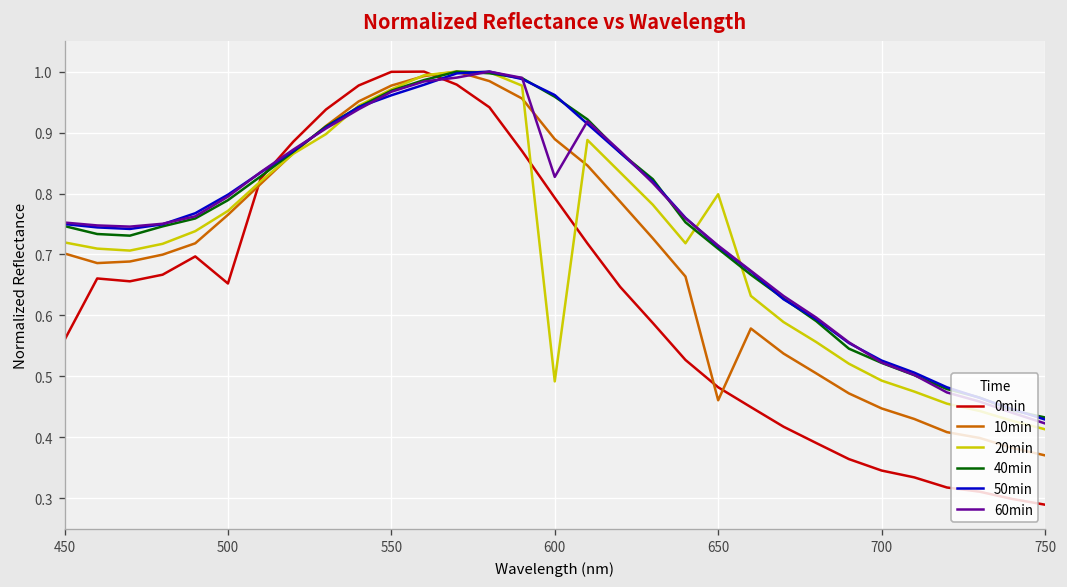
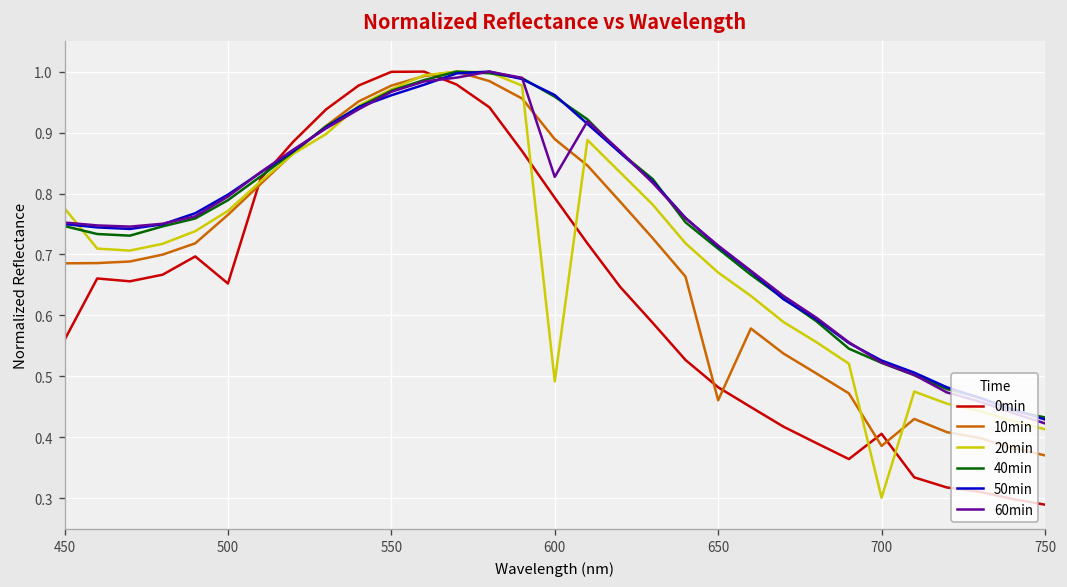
10min, 450: 0.70 -> 0.69
20min, 450: 0.72 -> 0.78
20min, 650: 0.80 -> 0.67
0min, 700: 0.35 -> 0.41
10min, 700: 0.45 -> 0.39
20min, 700: 0.49 -> 0.30
